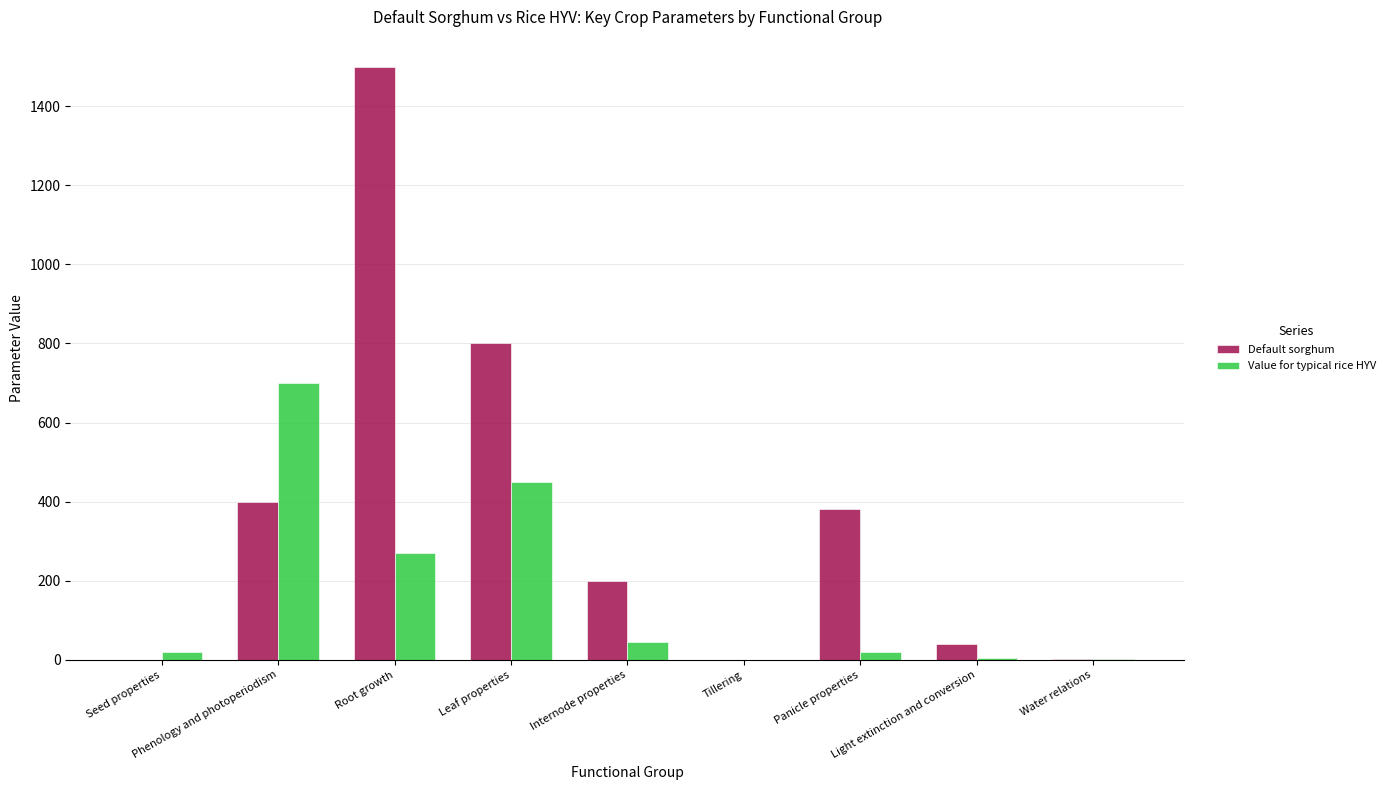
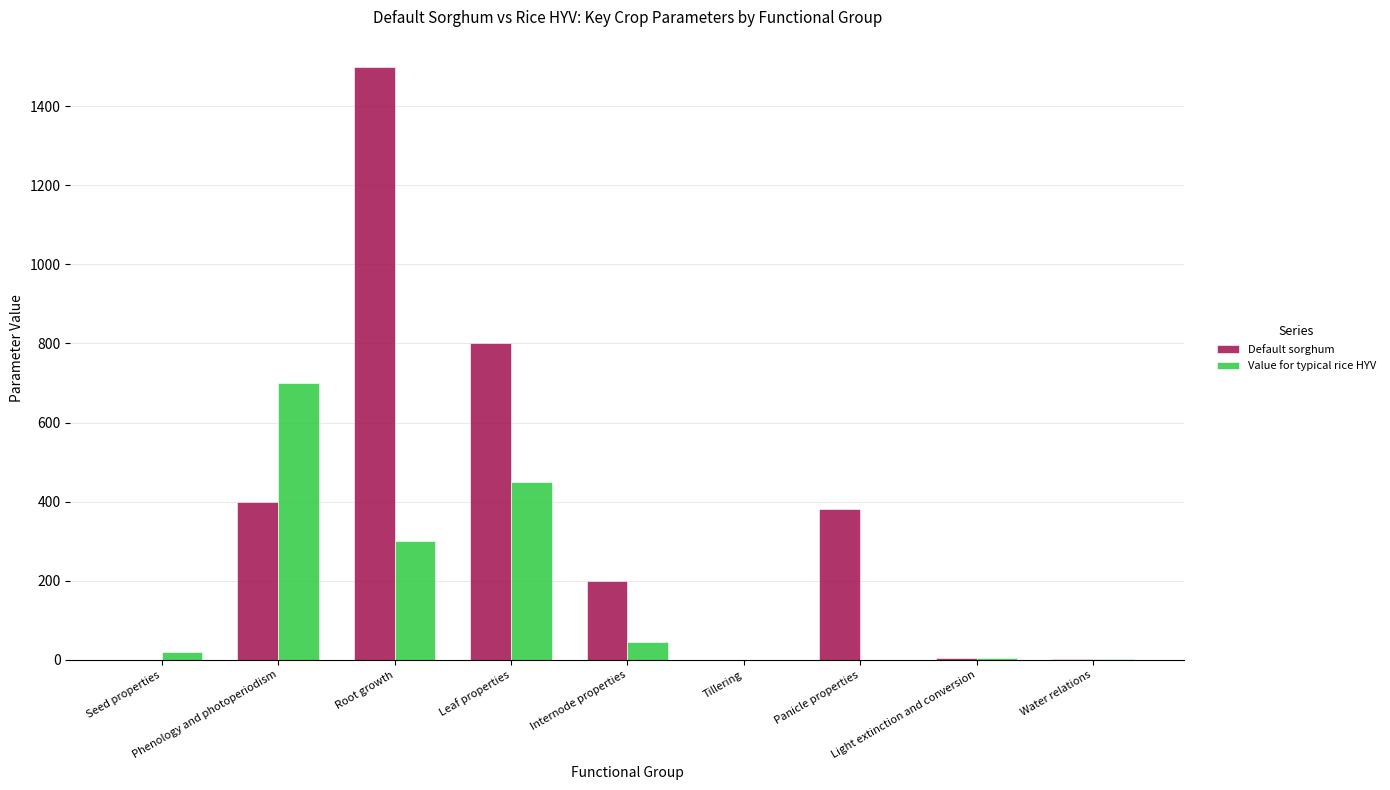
Value for typical rice HYV, Root growth: 270 -> 300
Value for typical rice HYV, Panicle properties: 20 -> 0
Default sorghum, Light extinction and conversion: 40 -> 0
